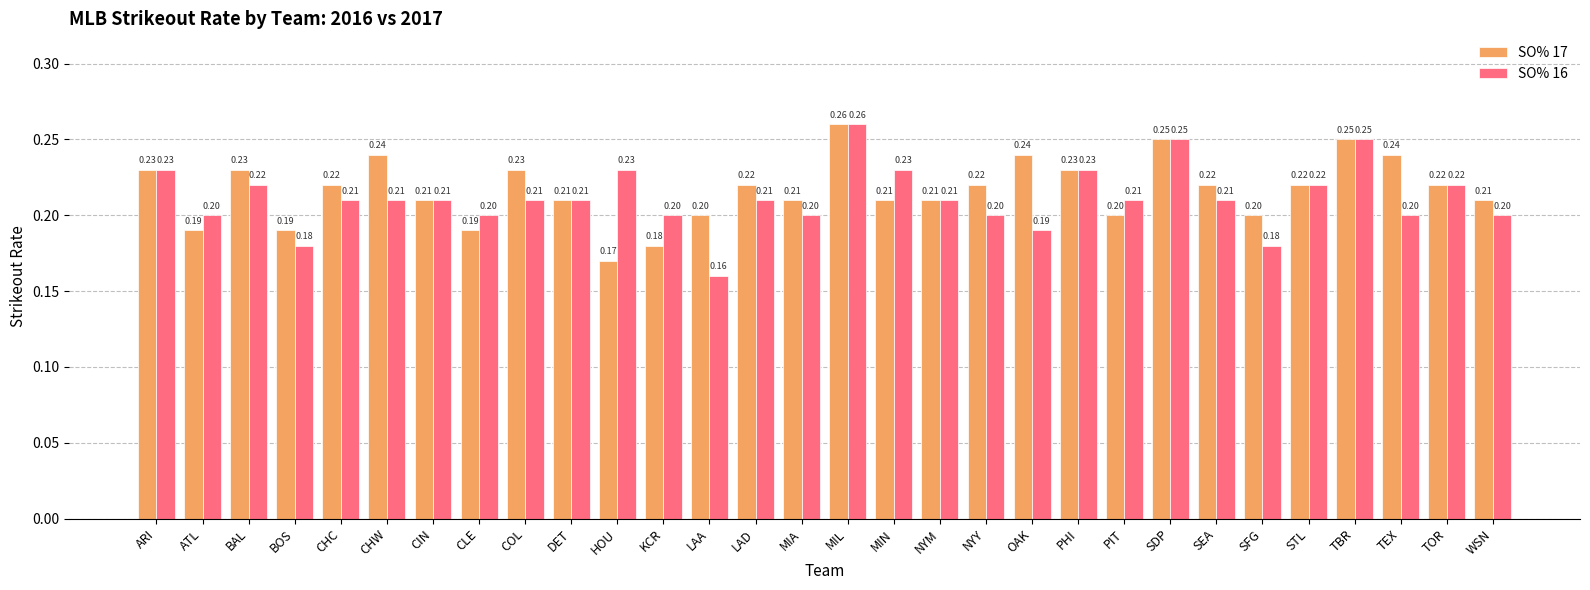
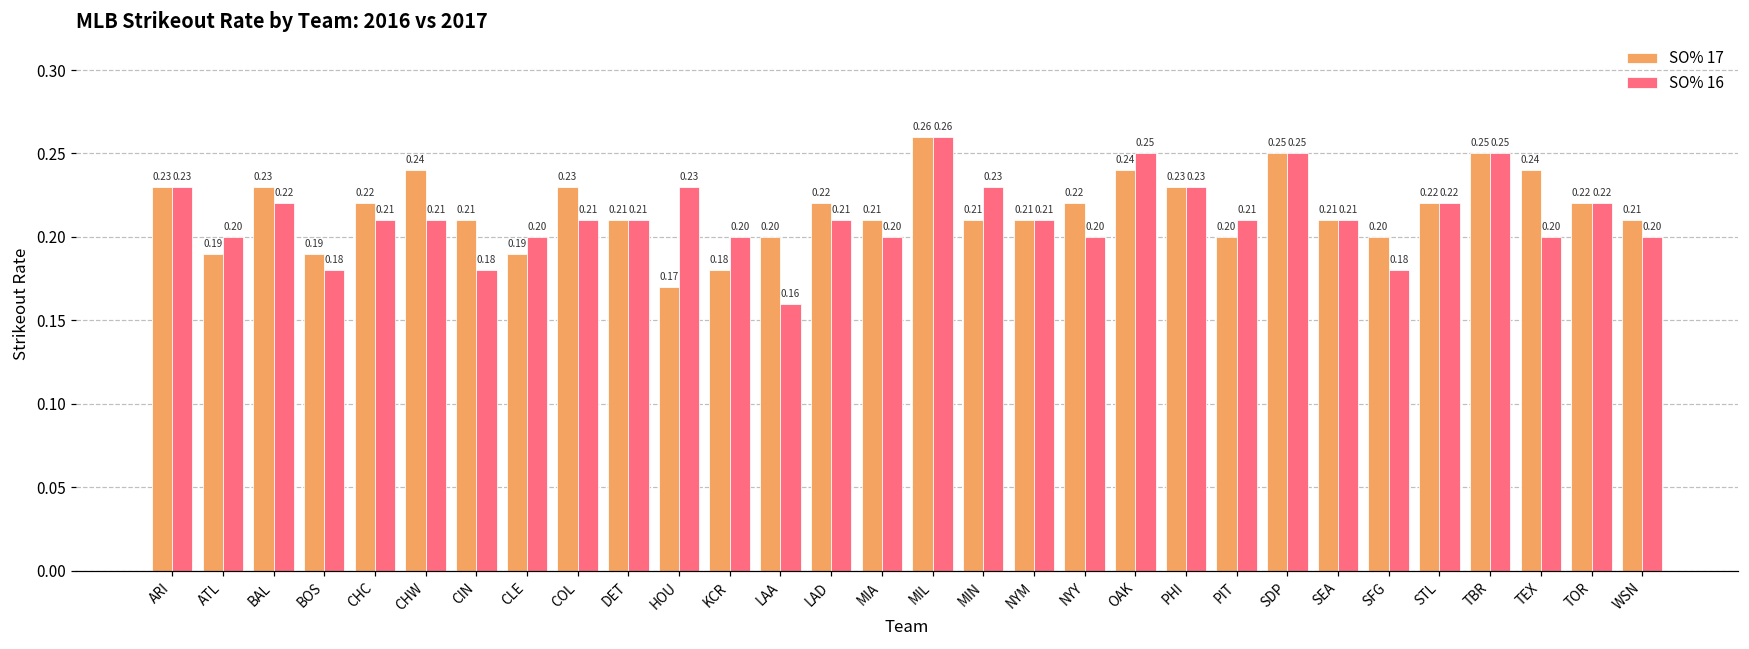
SO% 16, CIN: 0.21 -> 0.18
SO% 16, OAK: 0.19 -> 0.25
SO% 17, SEA: 0.22 -> 0.21
